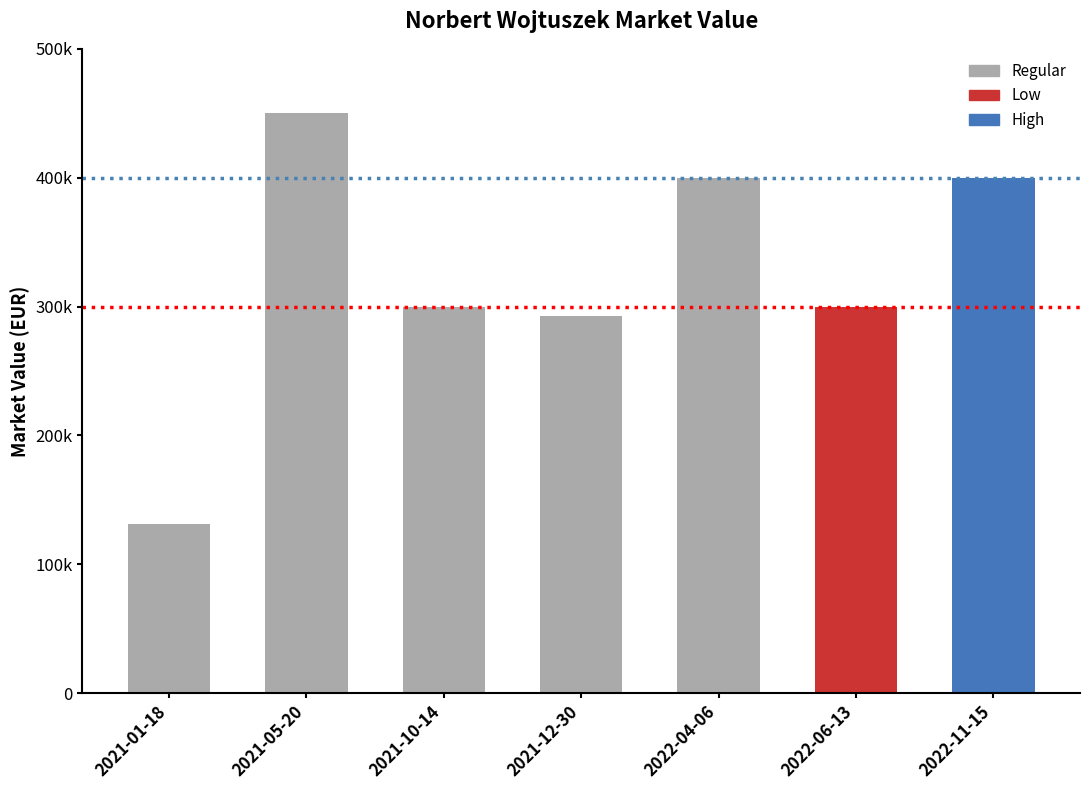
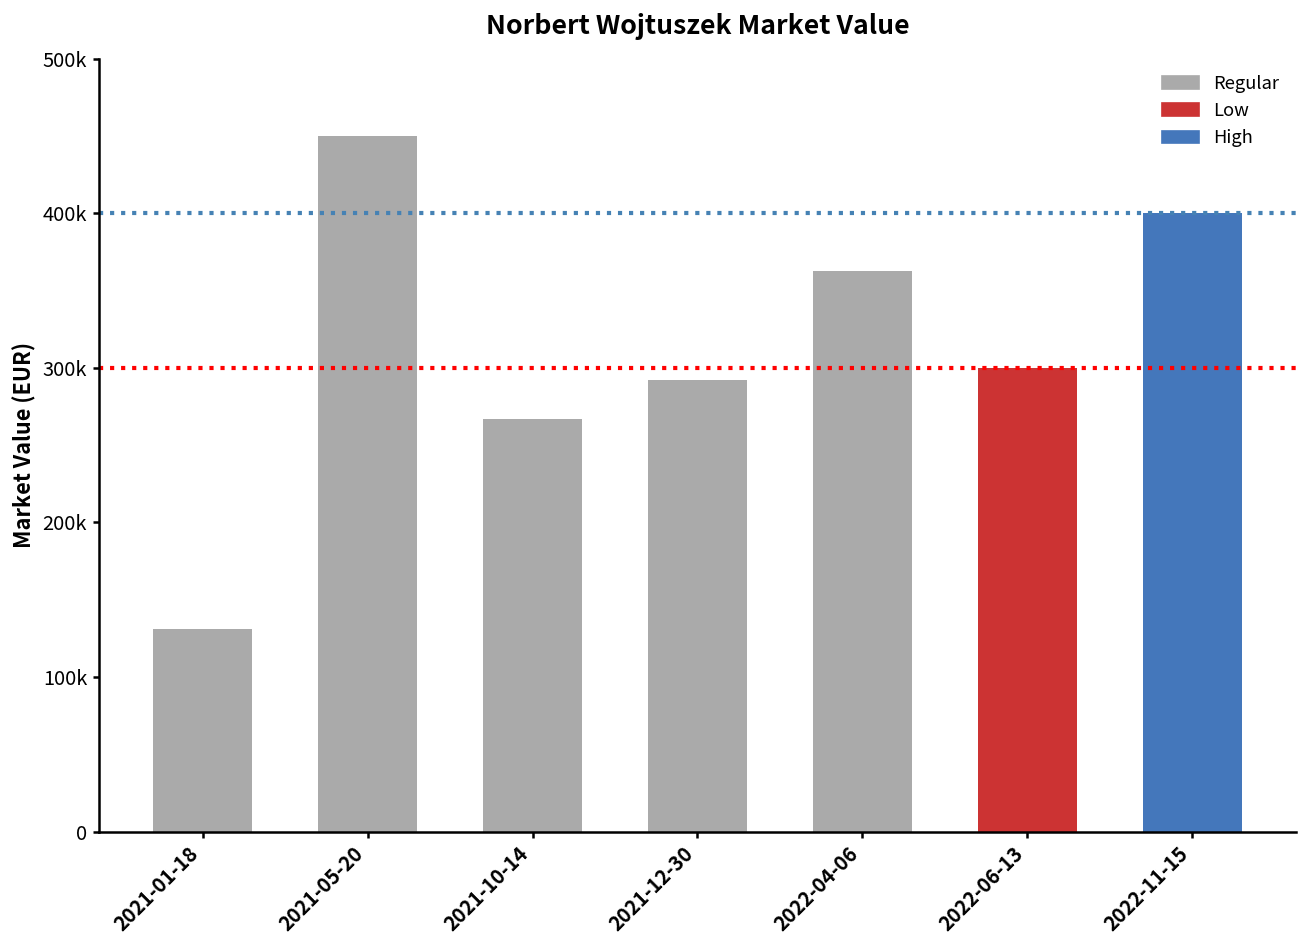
2021-10-14: 300000 -> 267000
2022-04-06: 400000 -> 363000
